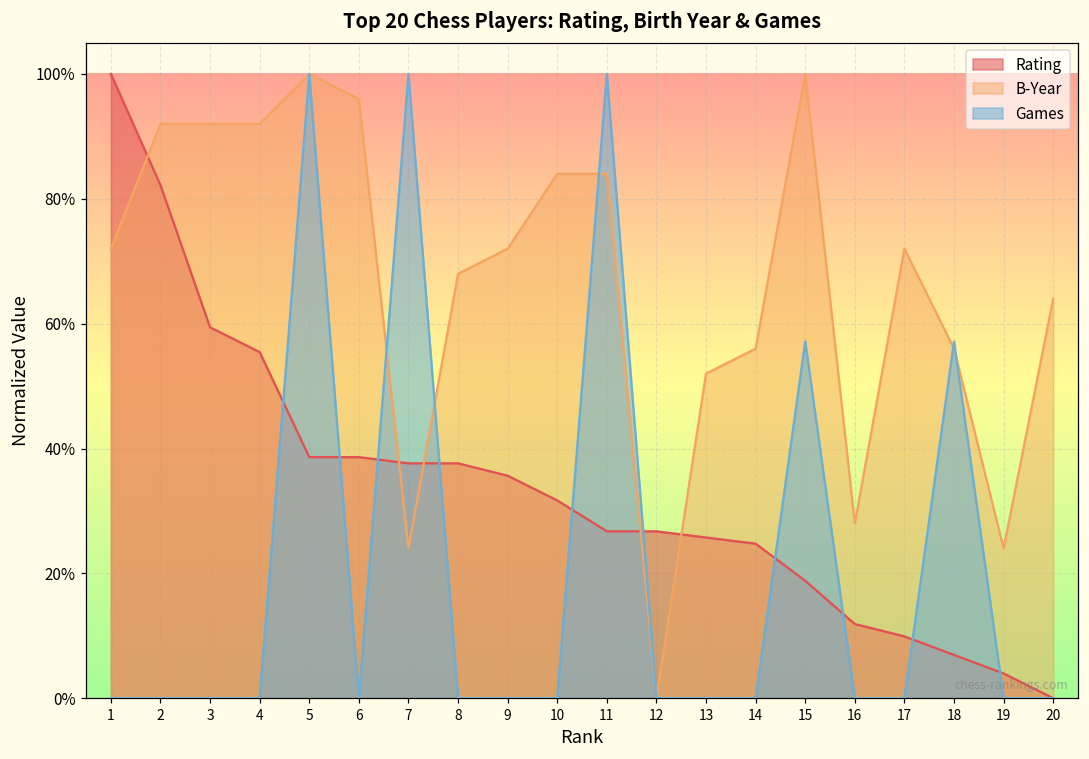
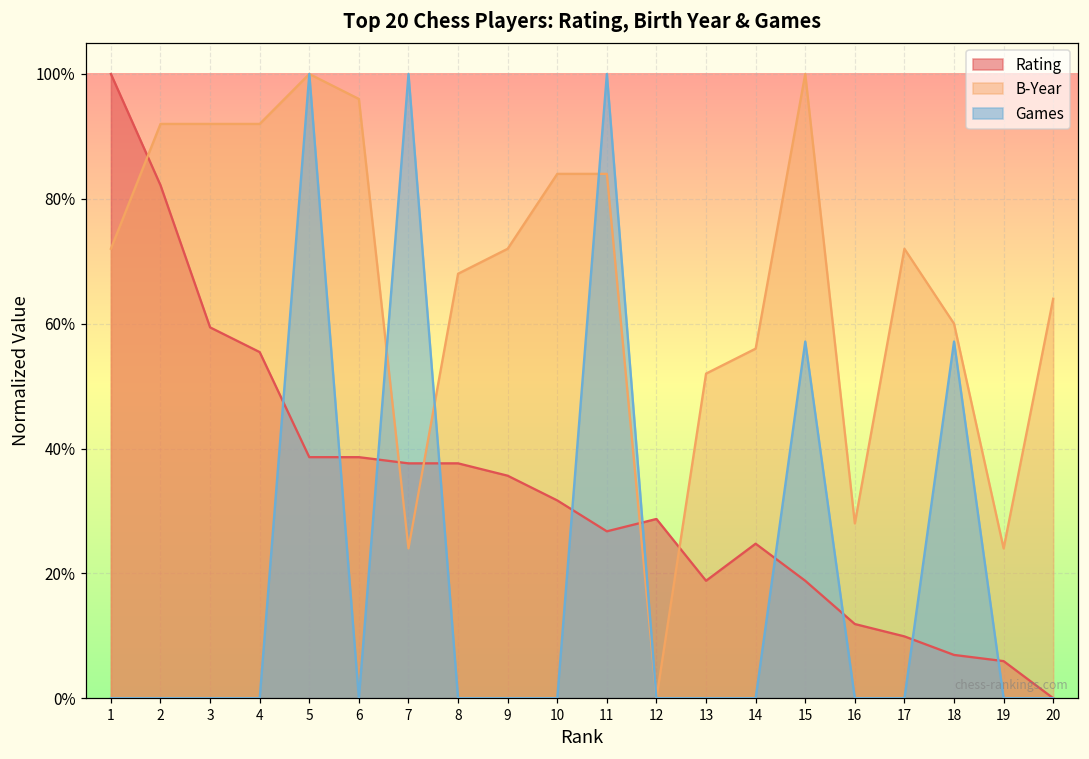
Rating, 12: 27% -> 29%
Rating, 13: 26% -> 19%
B-Year, 18: 56% -> 60%
Rating, 19: 4% -> 6%
